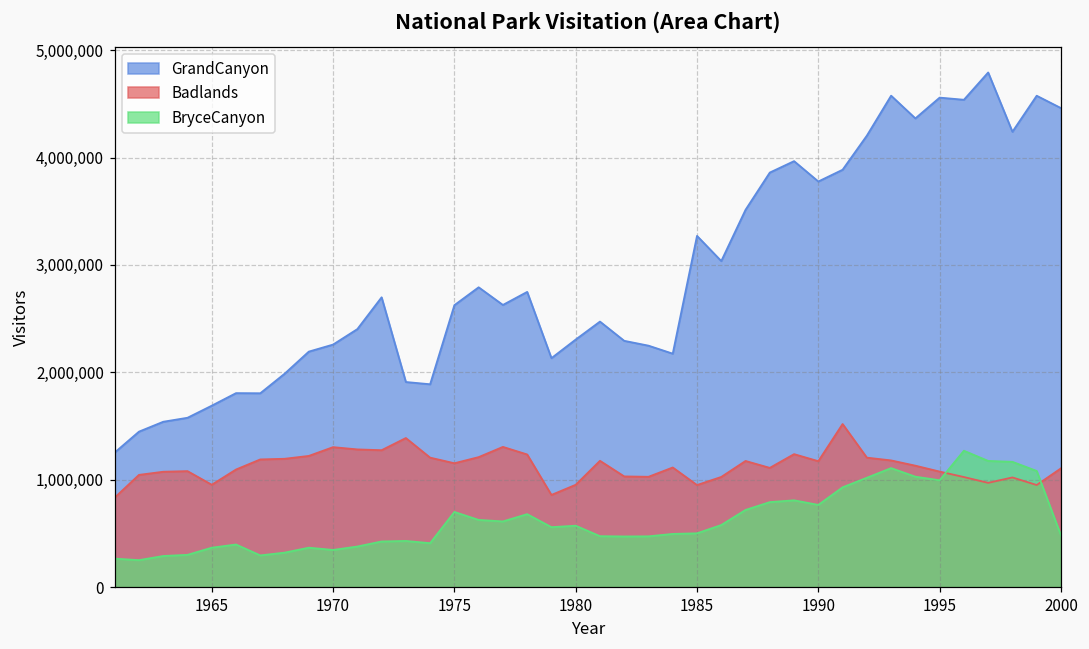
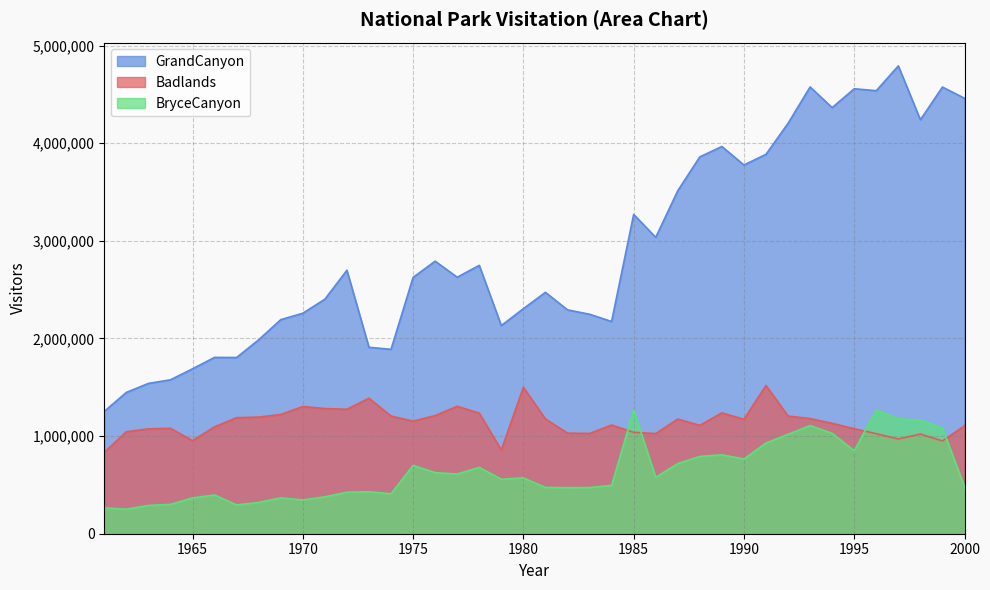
Badlands, 1980: 1,000,000 -> 1,500,000
Badlands, 1985: 950,000 -> 1,040,000
BryceCanyon, 1985: 500,000 -> 1,300,000
BryceCanyon, 1995: 1,000,000 -> 800,000
